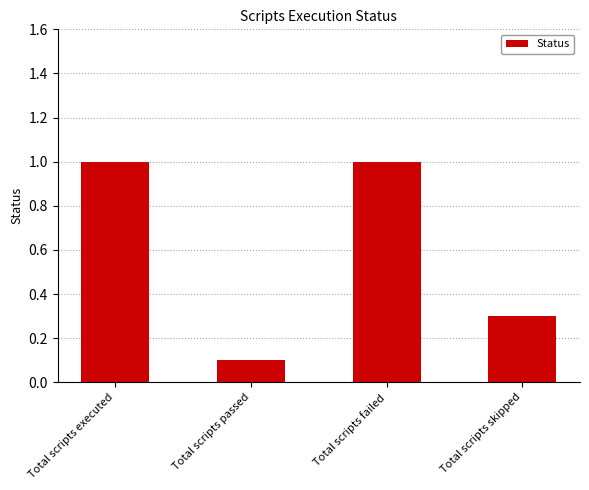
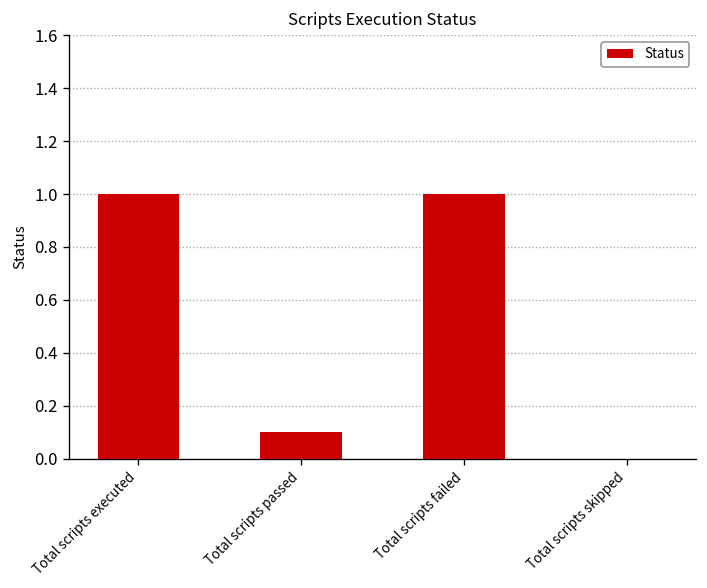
Total scripts skipped: 0.3 -> 0.0
